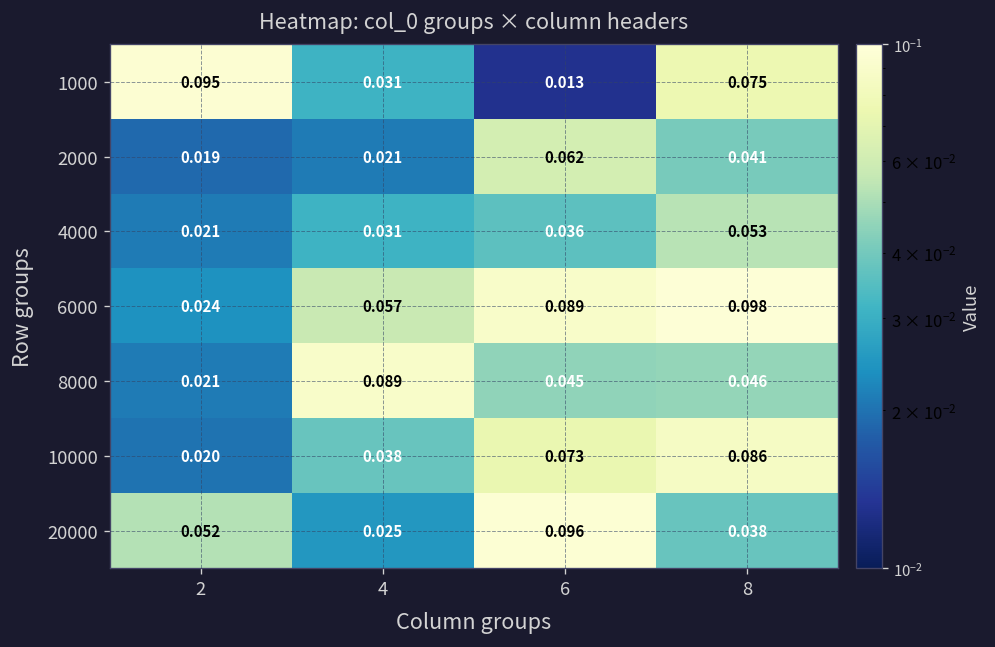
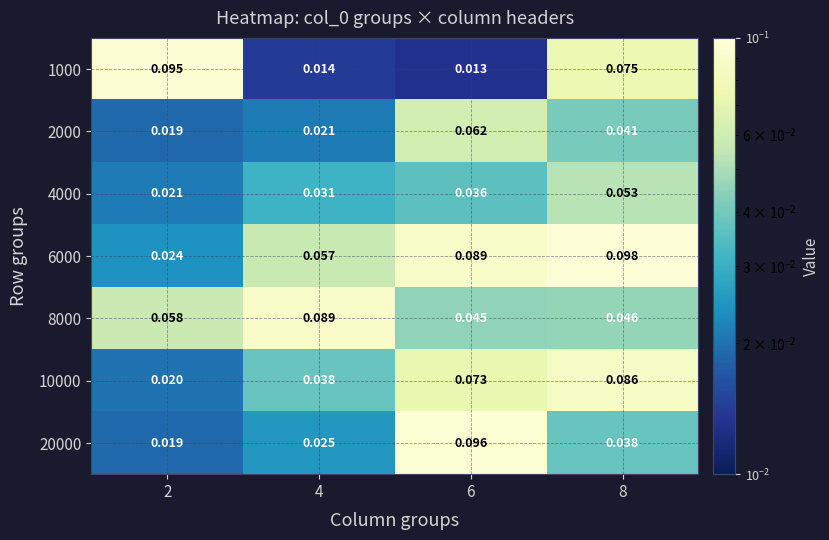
1000, 4: 0.031 -> 0.014
8000, 2: 0.021 -> 0.058
20000, 2: 0.052 -> 0.019
